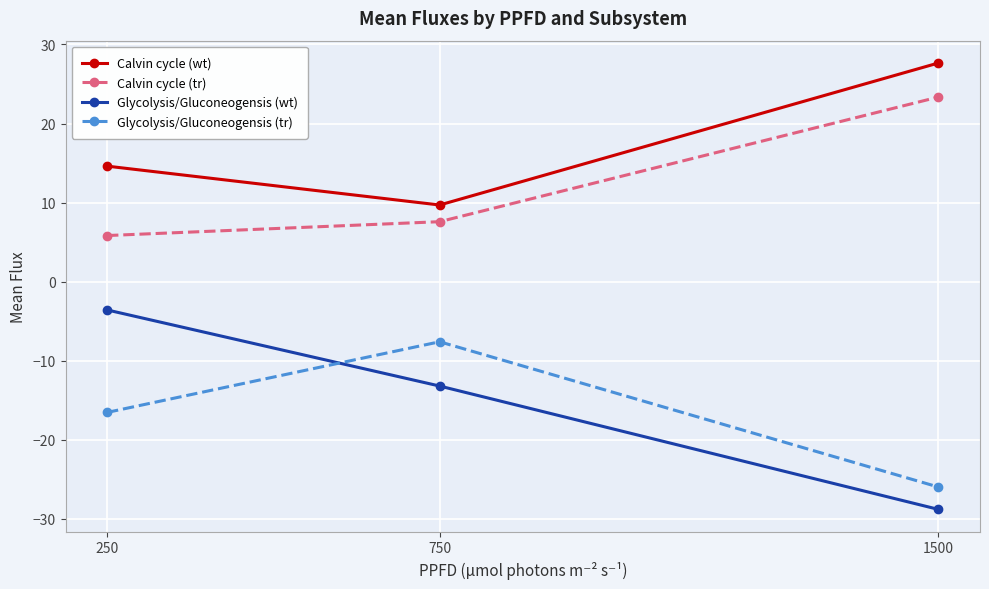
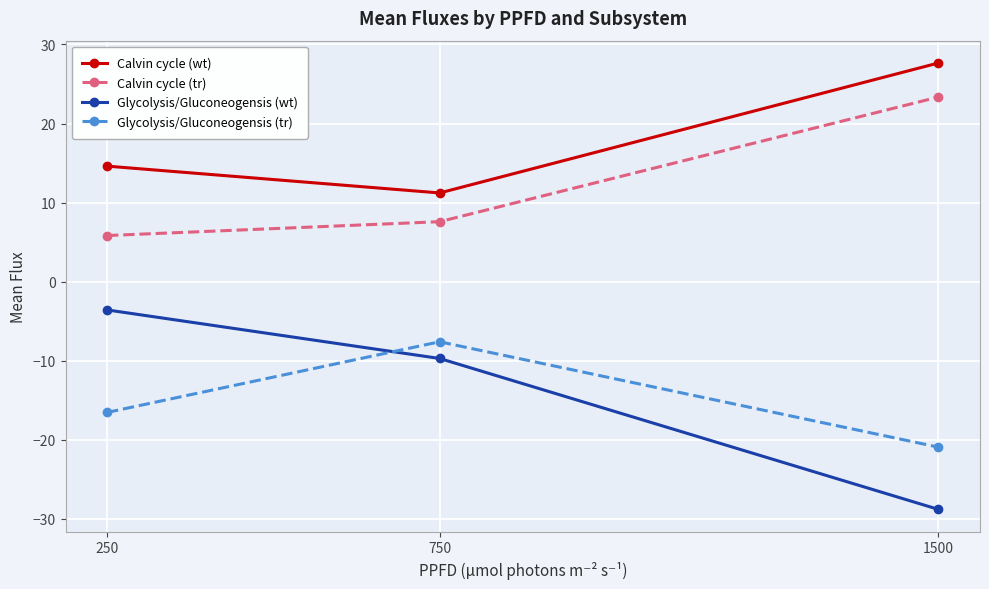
Calvin cycle (wt), 750: 10 -> 11
Glycolysis/Gluconeogensis (wt), 750: -13 -> -10
Glycolysis/Gluconeogensis (tr), 1500: -26 -> -21
